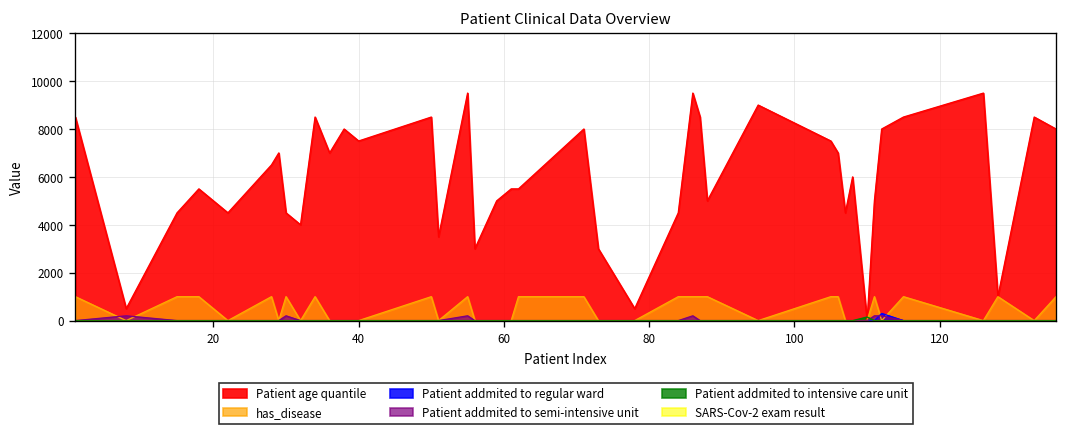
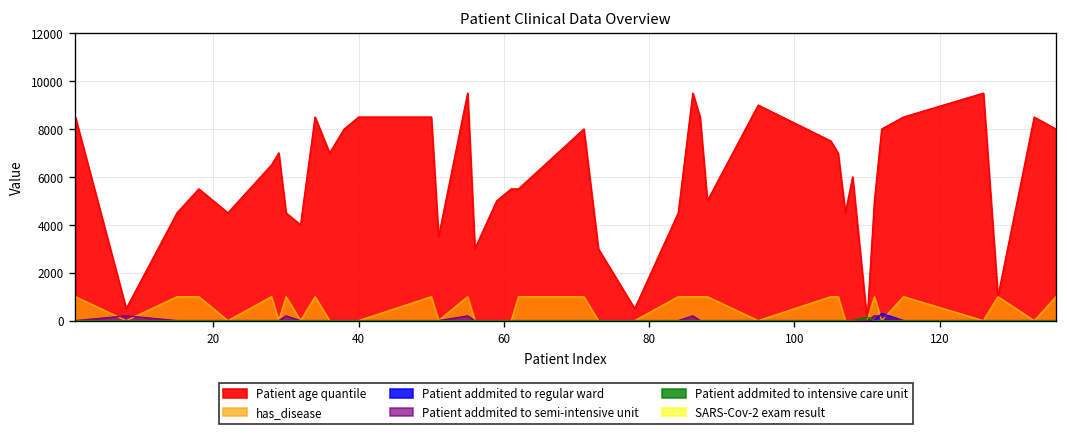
Patient age quantile, 40: 7500 -> 8500
